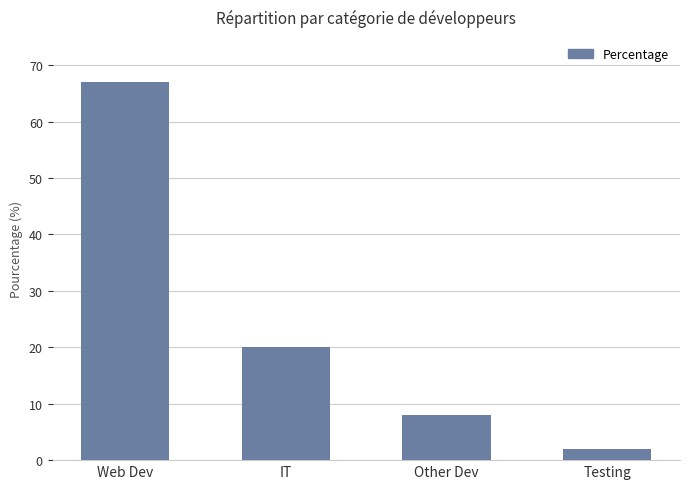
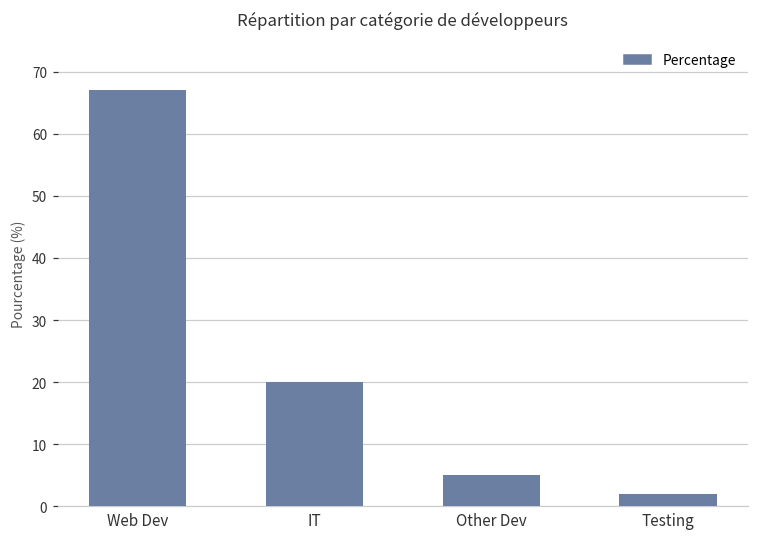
Other Dev: 8 -> 5
